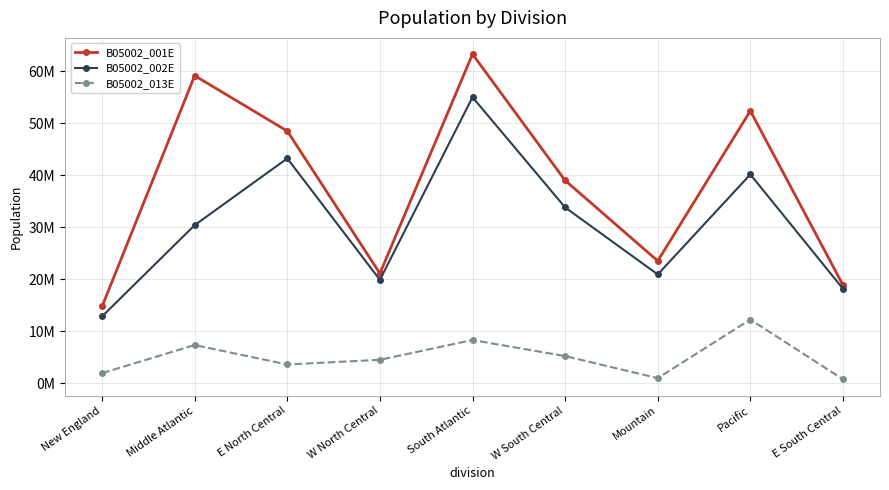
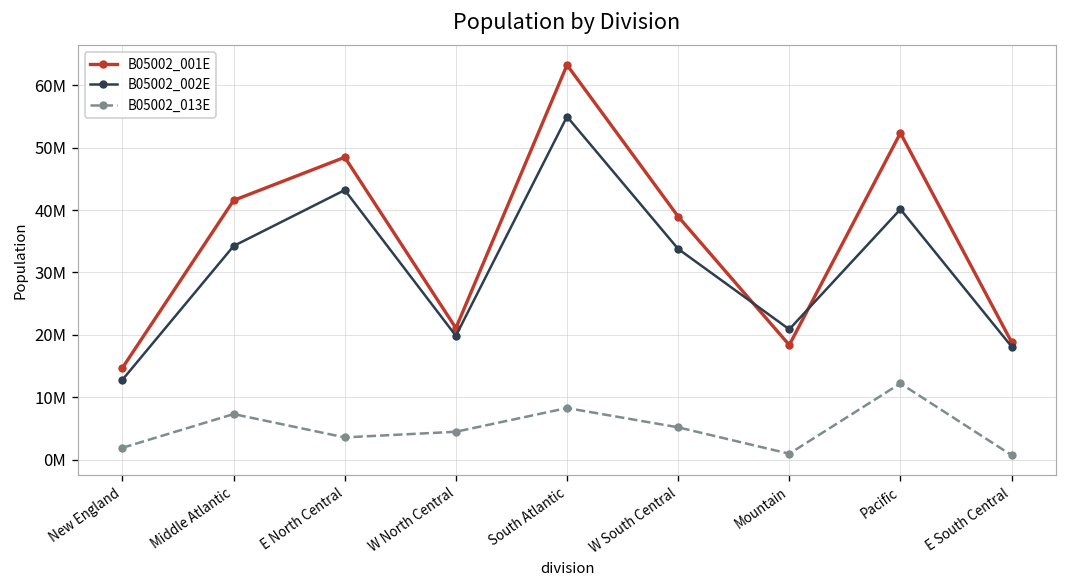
B05002_001E, Middle Atlantic: 59000000 -> 42000000
B05002_002E, Middle Atlantic: 30000000 -> 34000000
B05002_001E, Mountain: 23000000 -> 18000000
